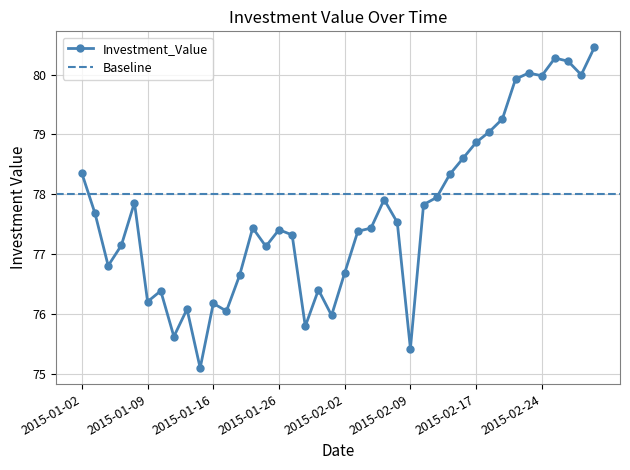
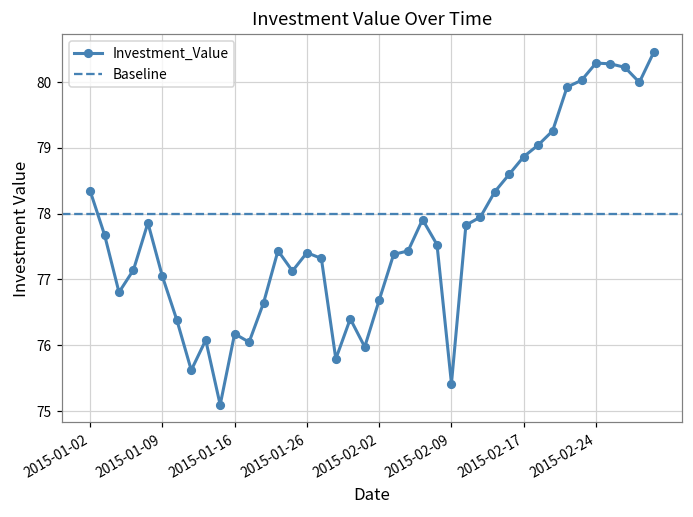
2015-01-09: 76.2 -> 77.0
2015-02-24: 80.0 -> 80.3
